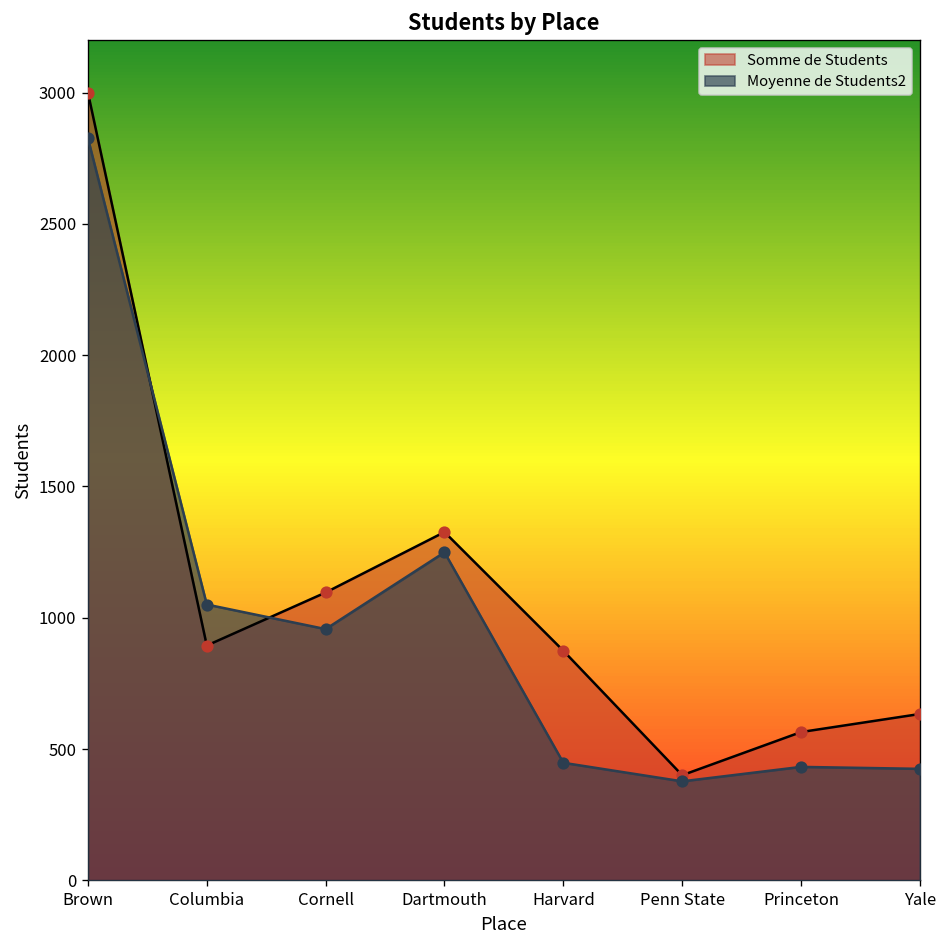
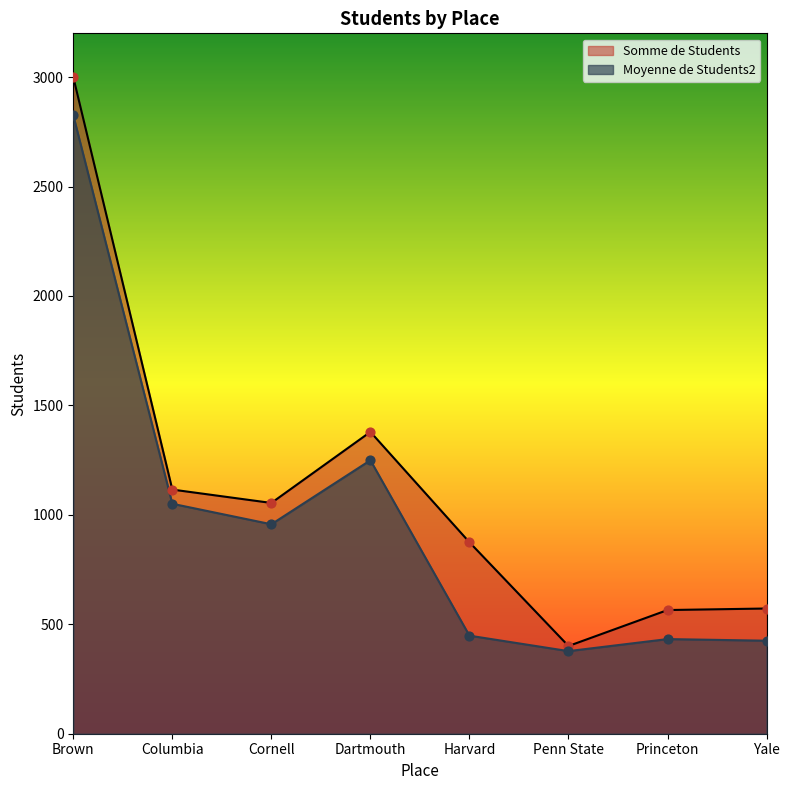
Somme de Students, Columbia: 890 -> 1120
Somme de Students, Cornell: 1100 -> 1050
Somme de Students, Dartmouth: 1330 -> 1380
Somme de Students, Yale: 630 -> 570
